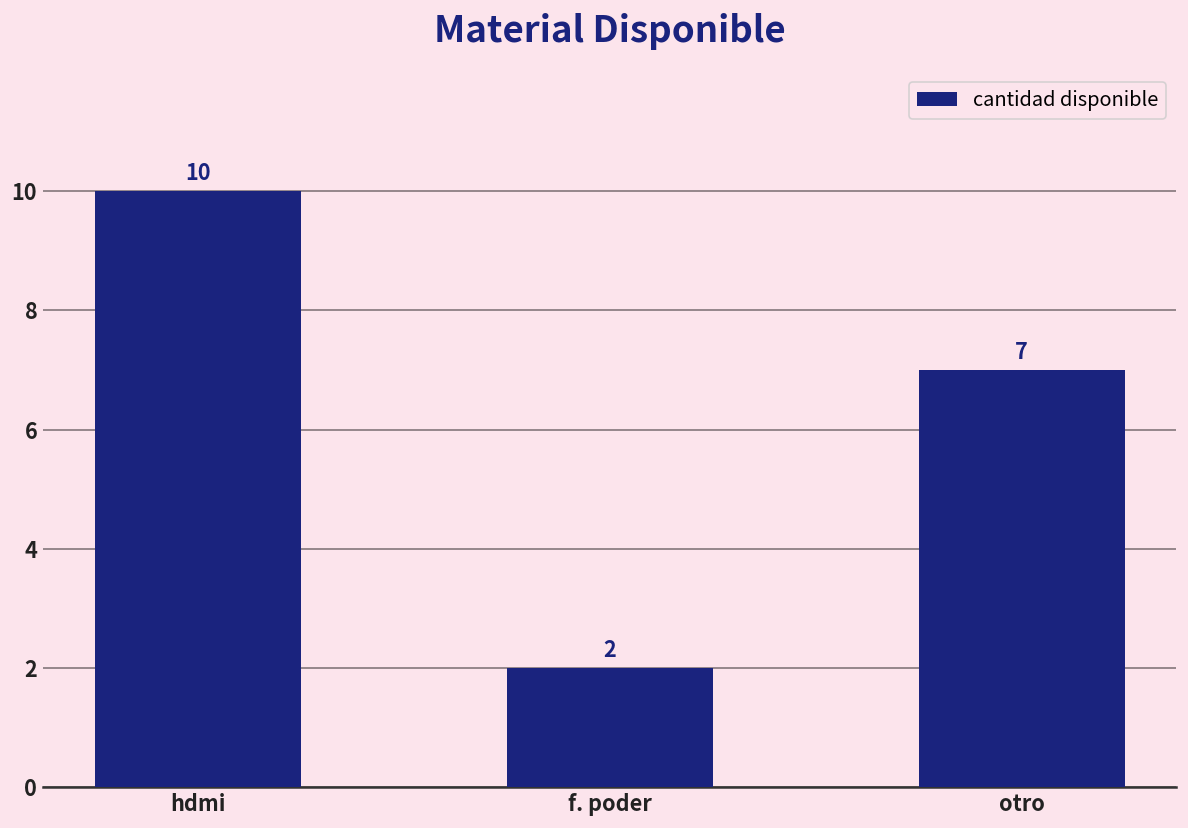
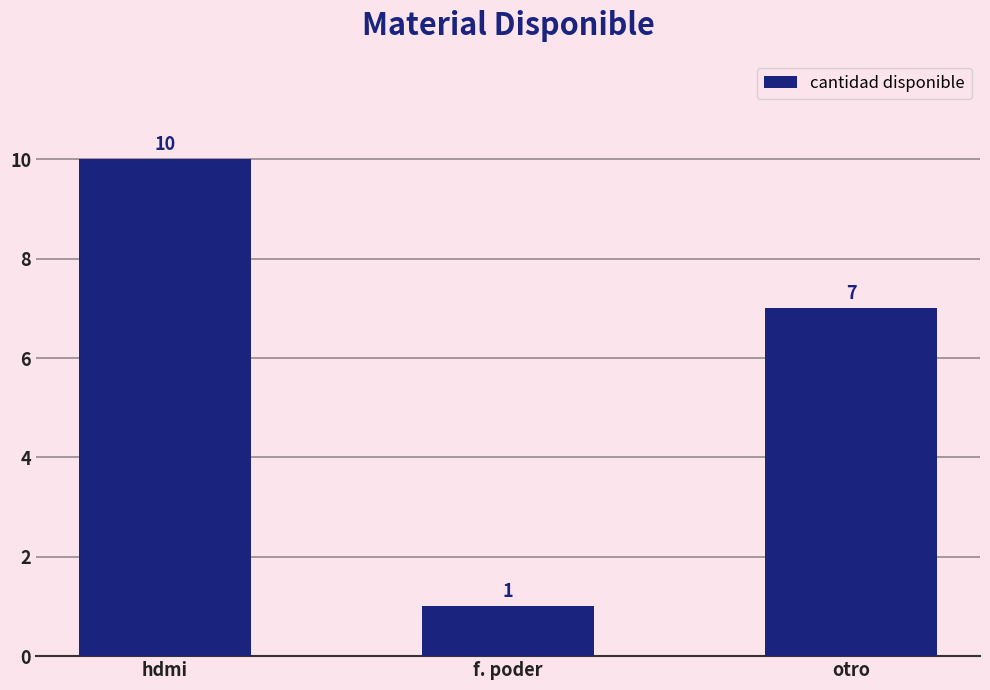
f. poder: 2 -> 1
